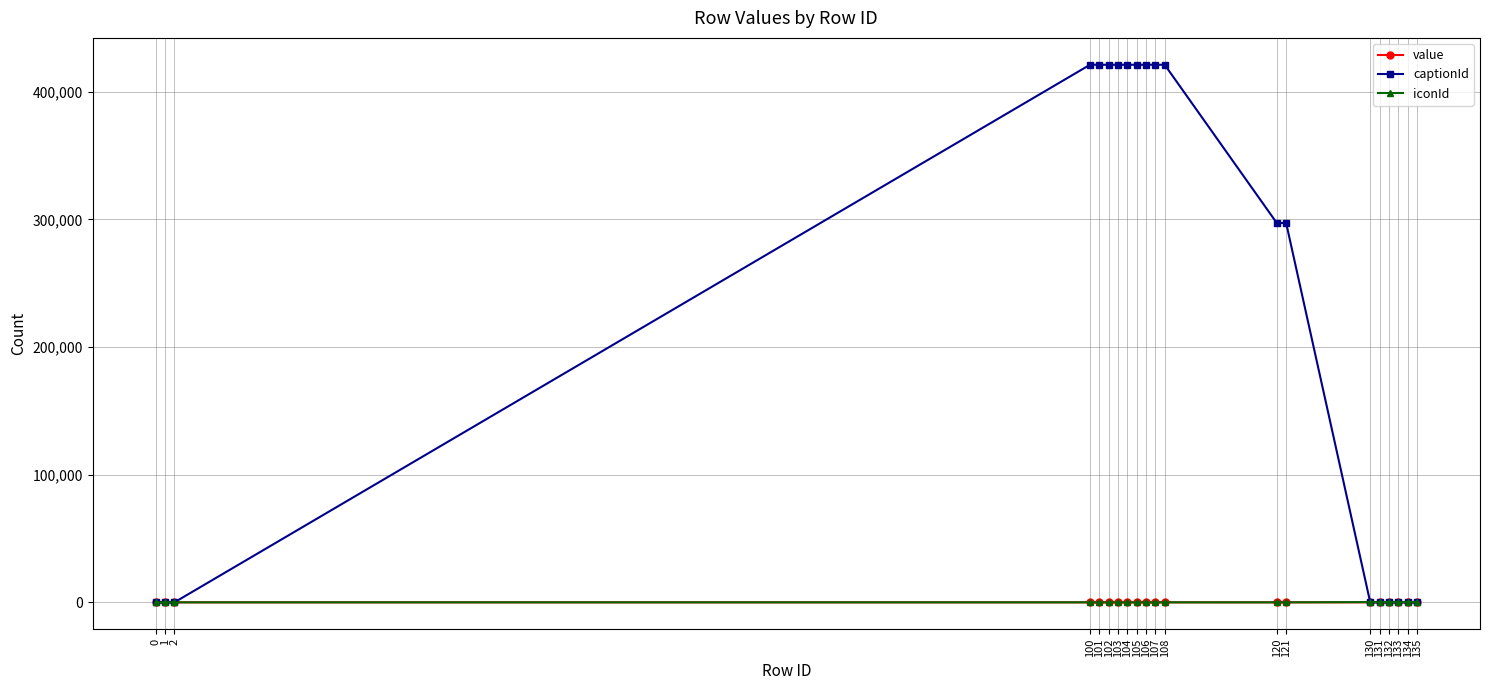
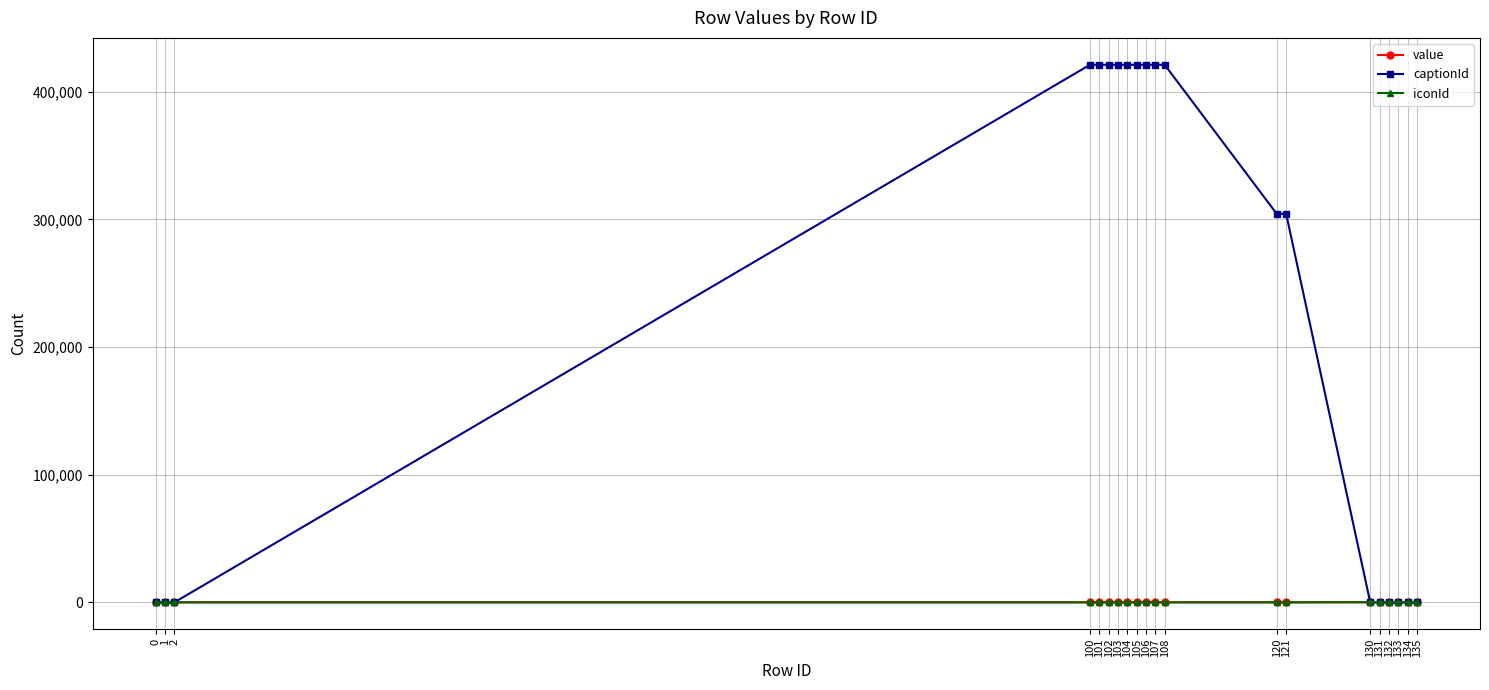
captionId, 120: 297,000 -> 304,000
captionId, 121: 297,000 -> 304,000
